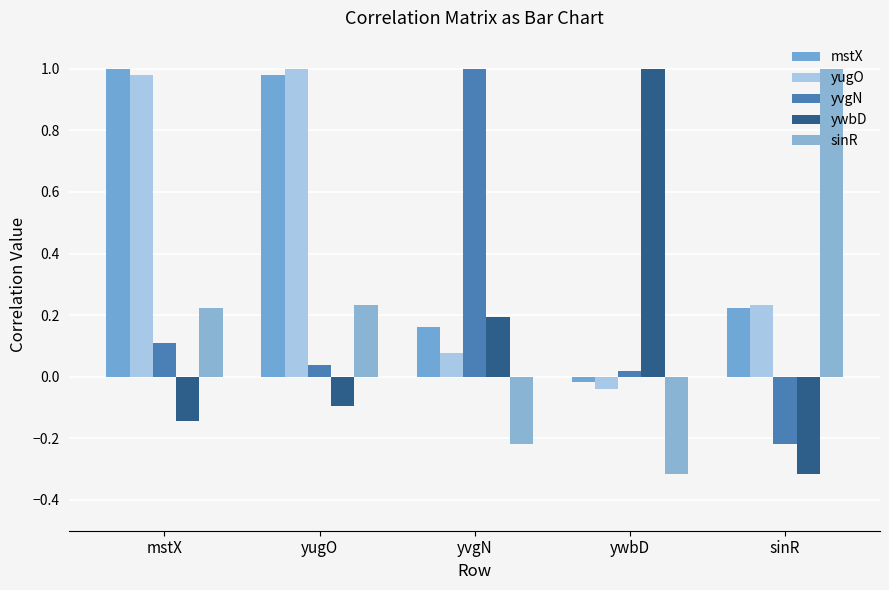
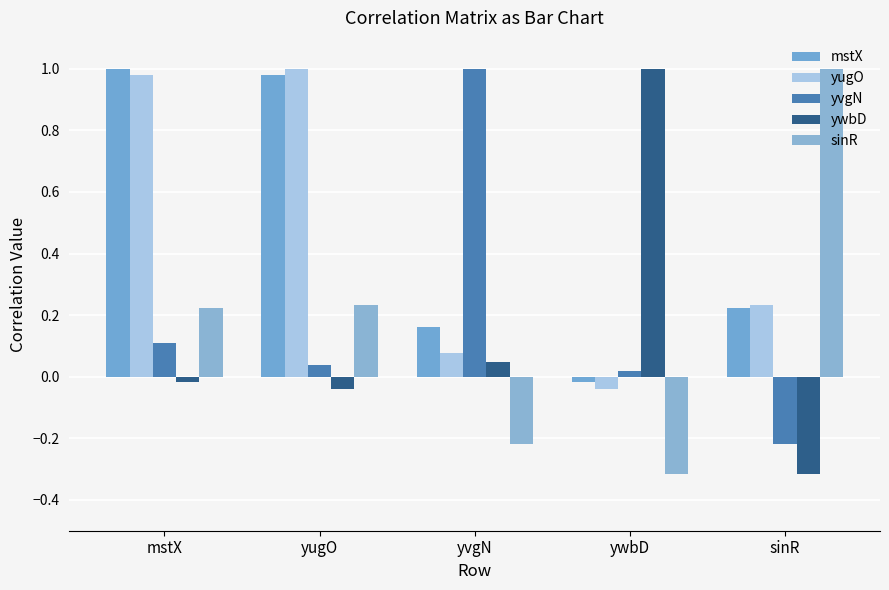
ywbD, mstX: -0.14 -> -0.02
ywbD, yugO: -0.09 -> -0.04
ywbD, yvgN: 0.19 -> 0.05
